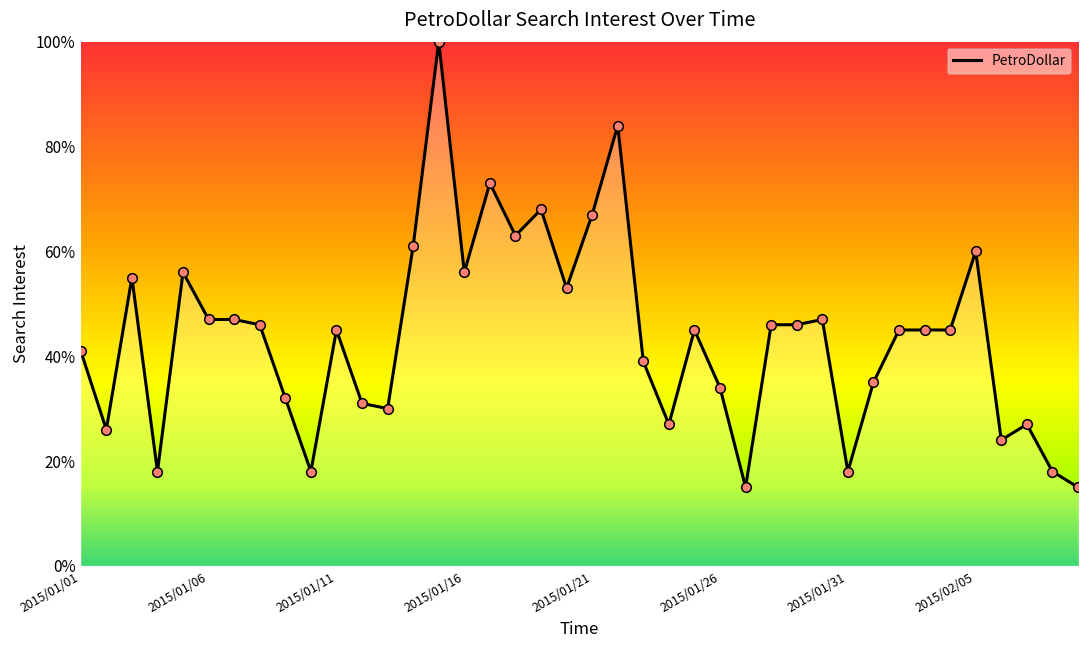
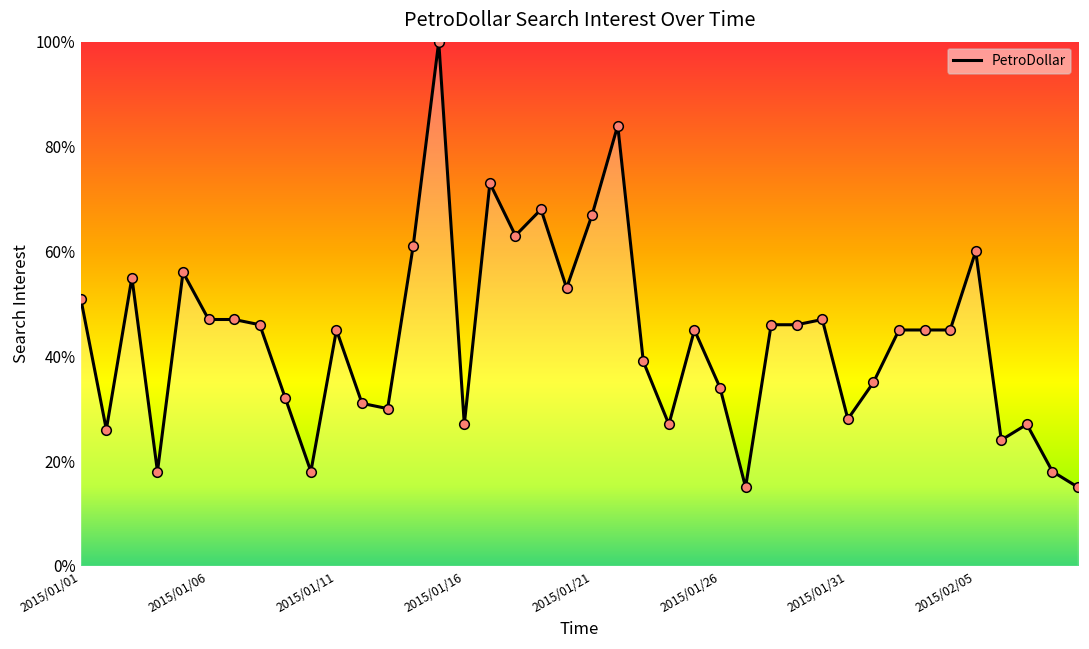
2015/01/01: 41% -> 51%
2015/01/16: 56% -> 27%
2015/01/31: 18% -> 28%
